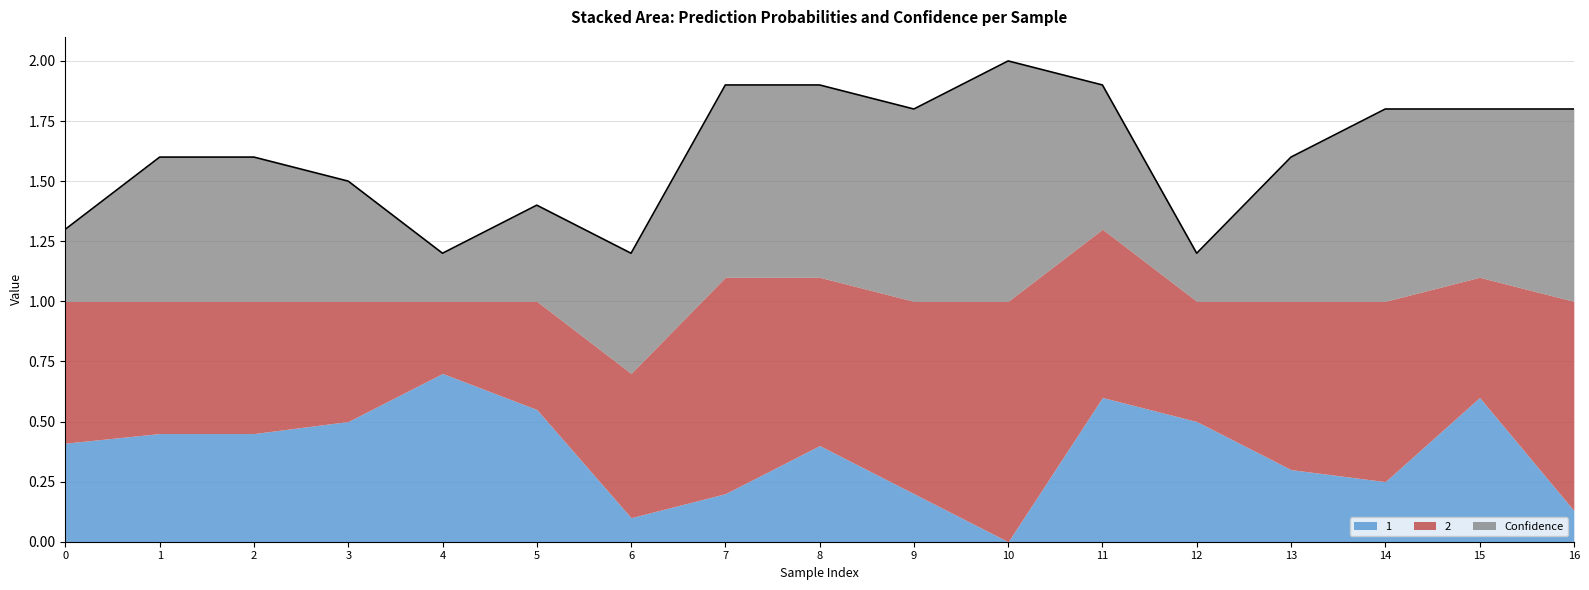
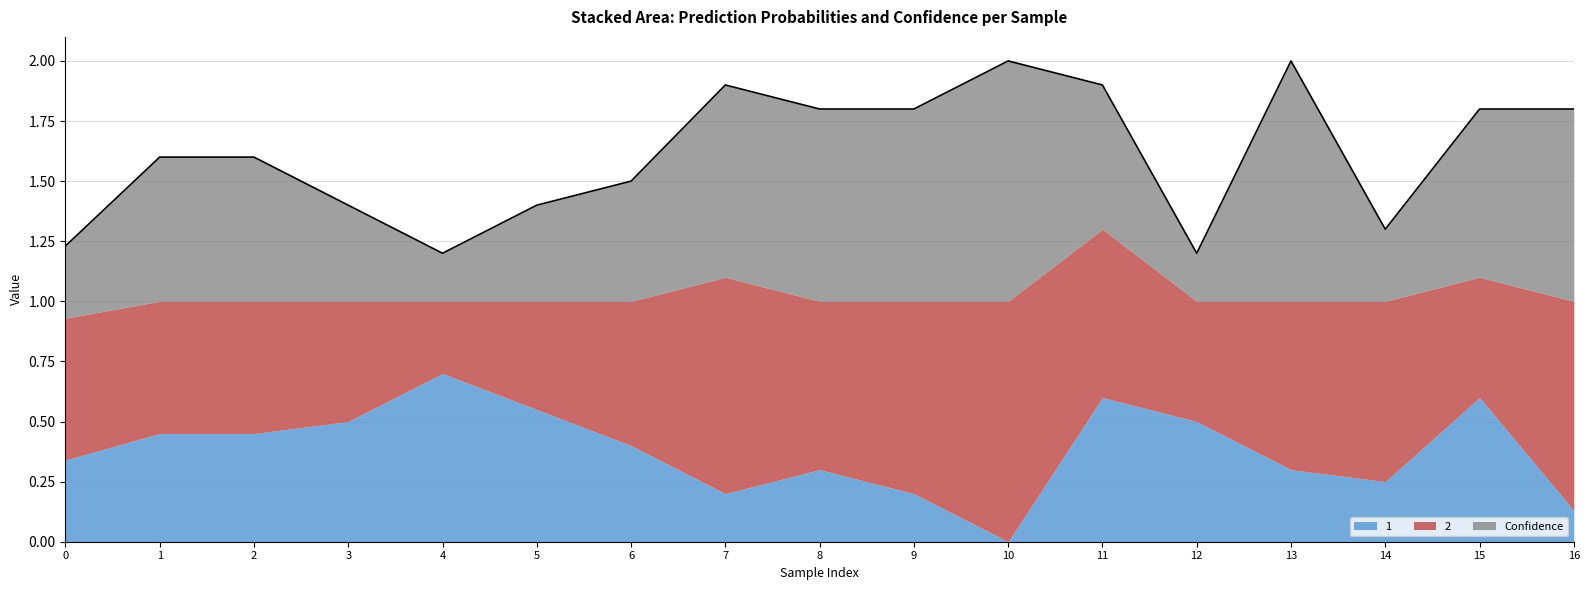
1, 0: 0.41 -> 0.34
Confidence, 3: 1.50 -> 1.40
1, 6: 0.1 -> 0.4
1, 8: 0.4 -> 0.3
Confidence, 13: 1.60 -> 2.00
Confidence, 14: 1.80 -> 1.30
